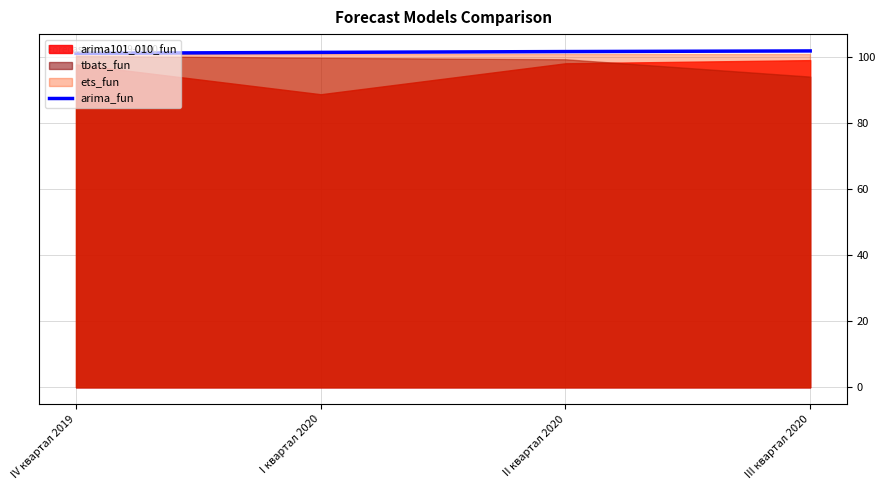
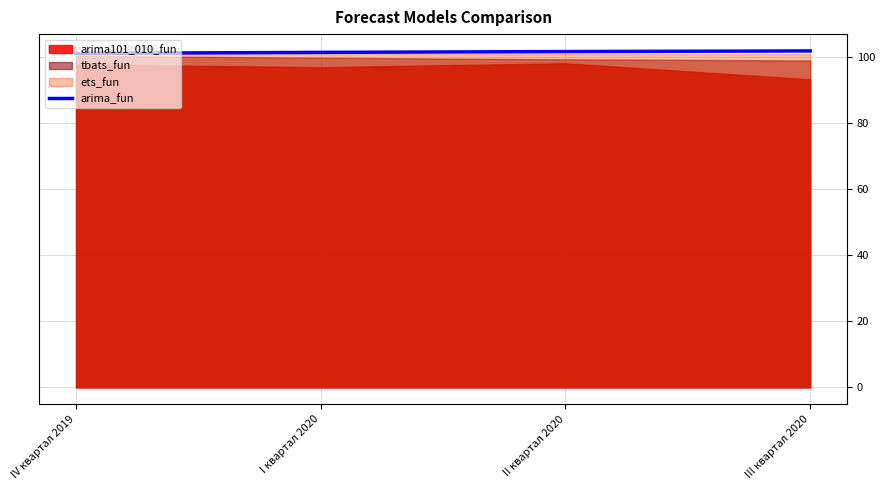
arima101_010_fun, I квартал 2020: 89 -> 97
arima101_010_fun, III квартал 2020: 99 -> 93
tbats_fun, III квартал 2020: 94 -> 99
